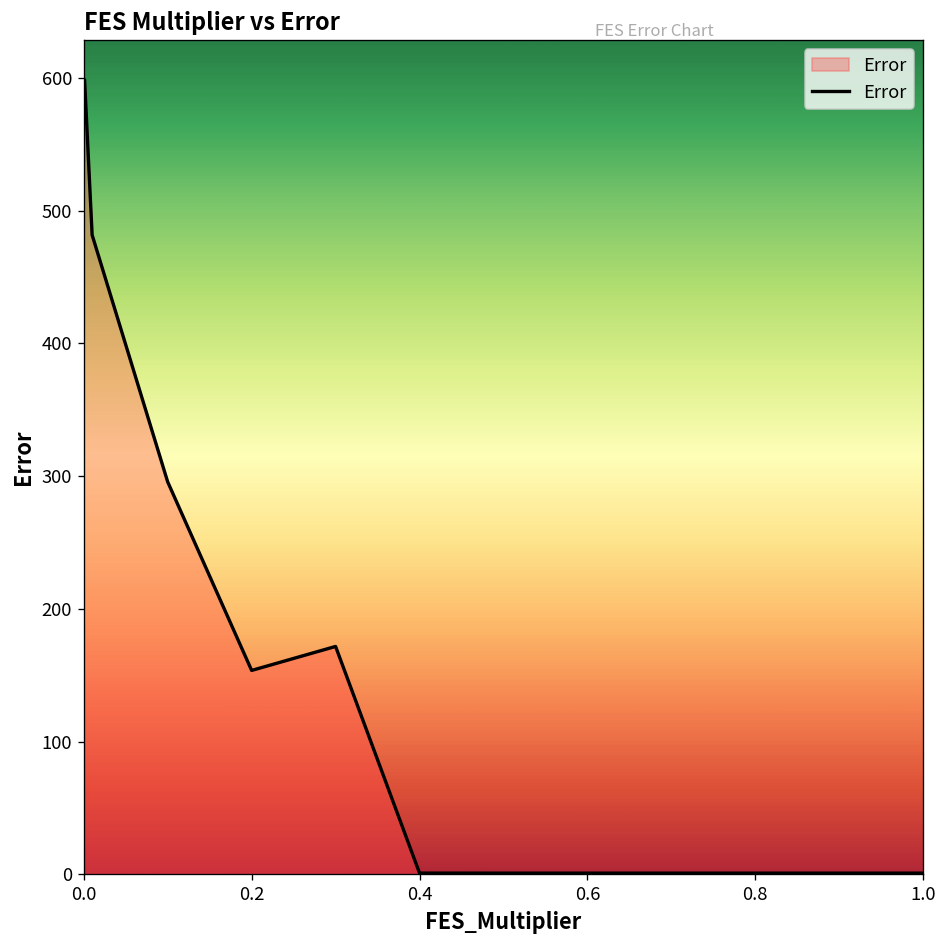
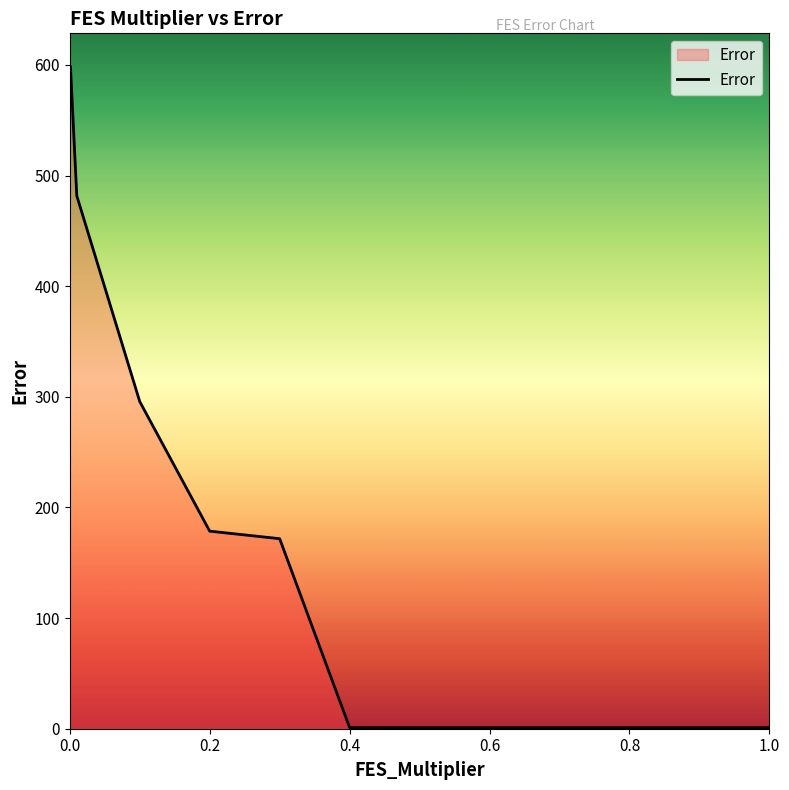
0.2: 154 -> 179
